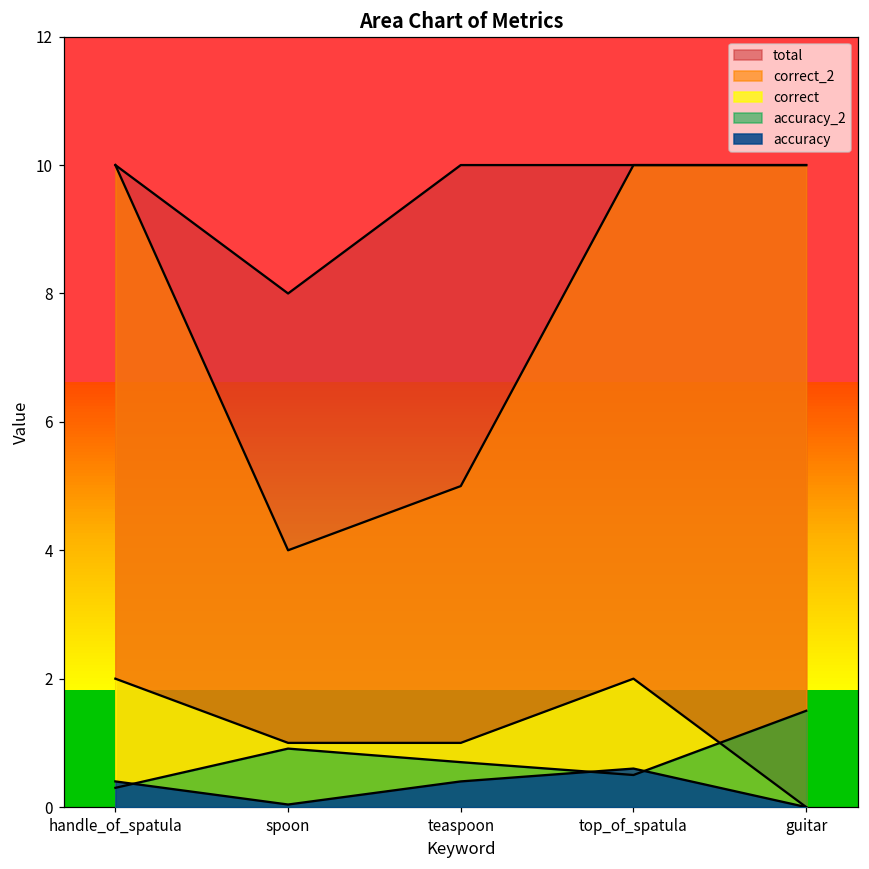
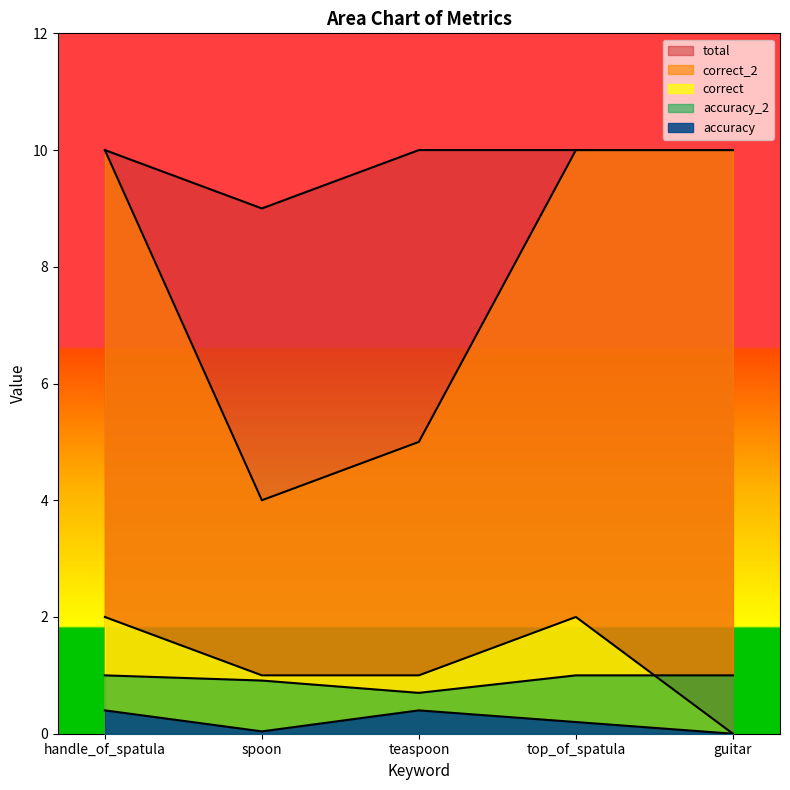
accuracy_2, handle_of_spatula: 0.3 -> 1.0
total, spoon: 8 -> 9
accuracy_2, top_of_spatula: 0.5 -> 1.0
accuracy, top_of_spatula: 0.6 -> 0.2
accuracy_2, guitar: 1.5 -> 1.0
